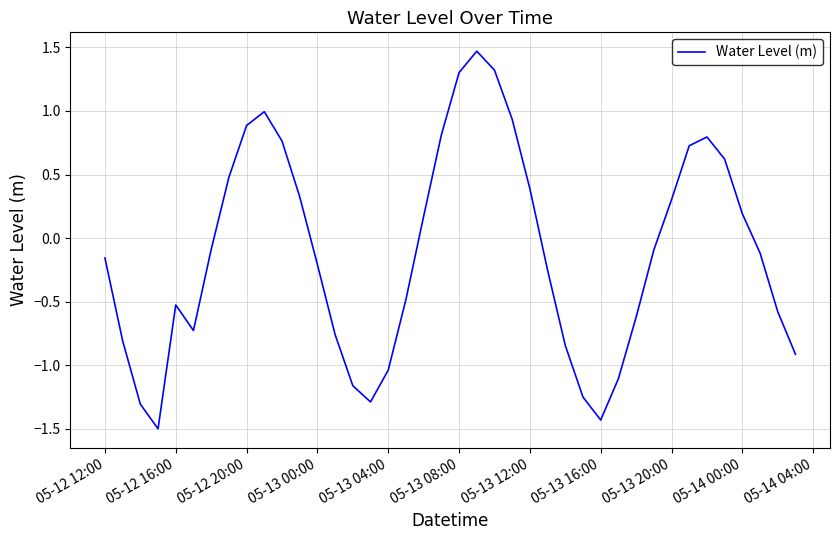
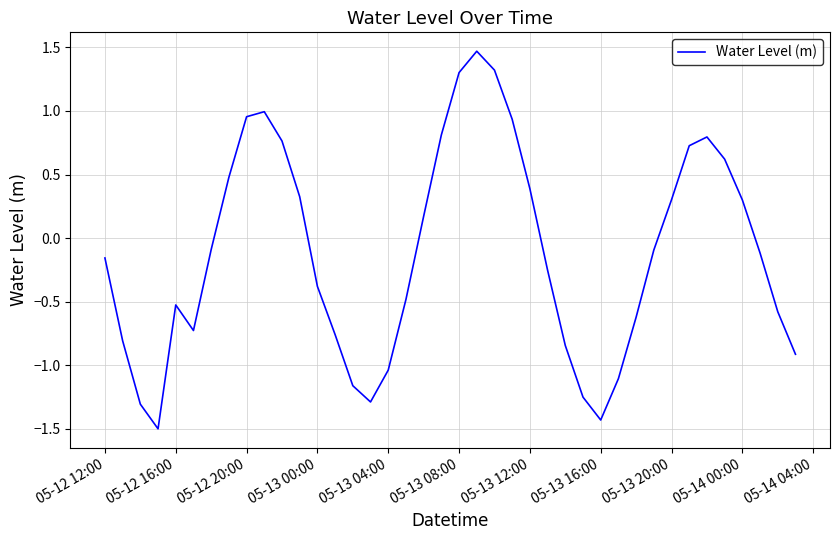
05-12 20:00: 0.89 -> 0.95
05-13 00:00: -0.21 -> -0.38
05-14 00:00: 0.19 -> 0.30
